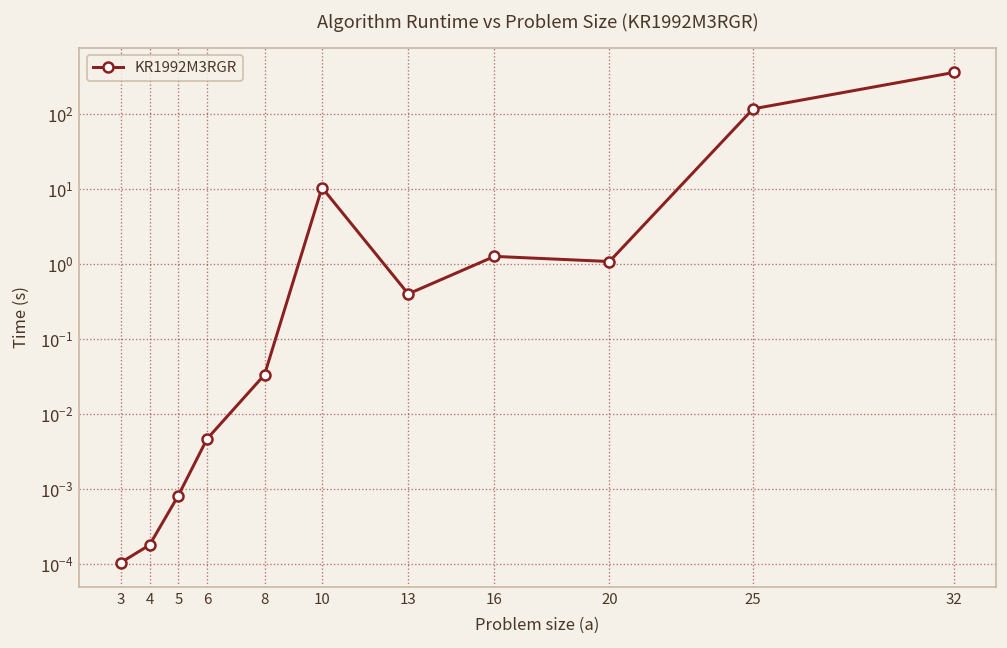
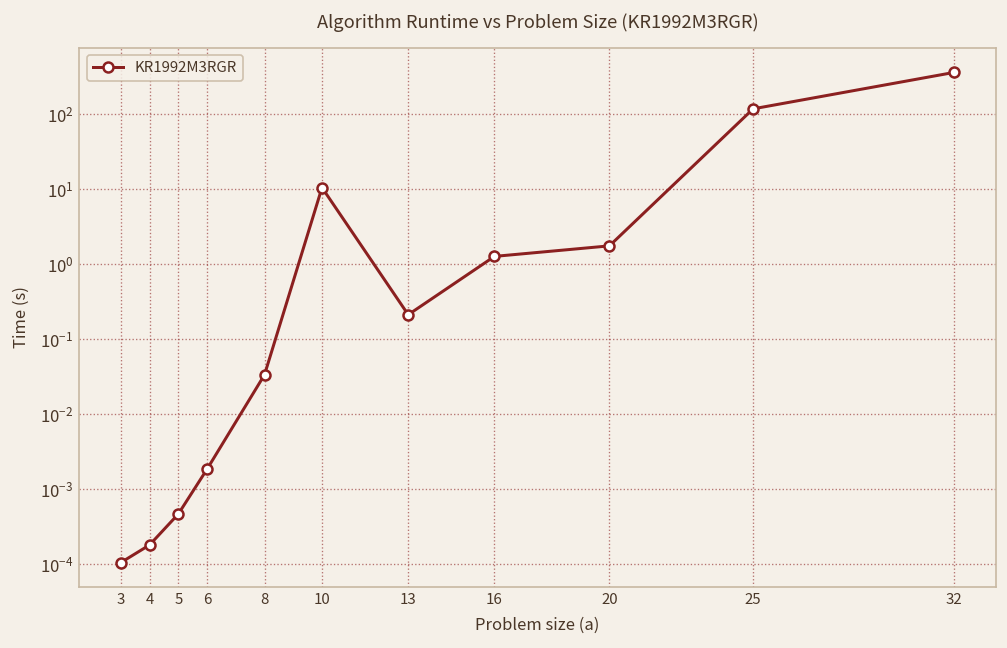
5: 0.0008 -> 0.0005
6: 0.005 -> 0.0019
13: 0.4 -> 0.21
20: 1.1 -> 1.8
